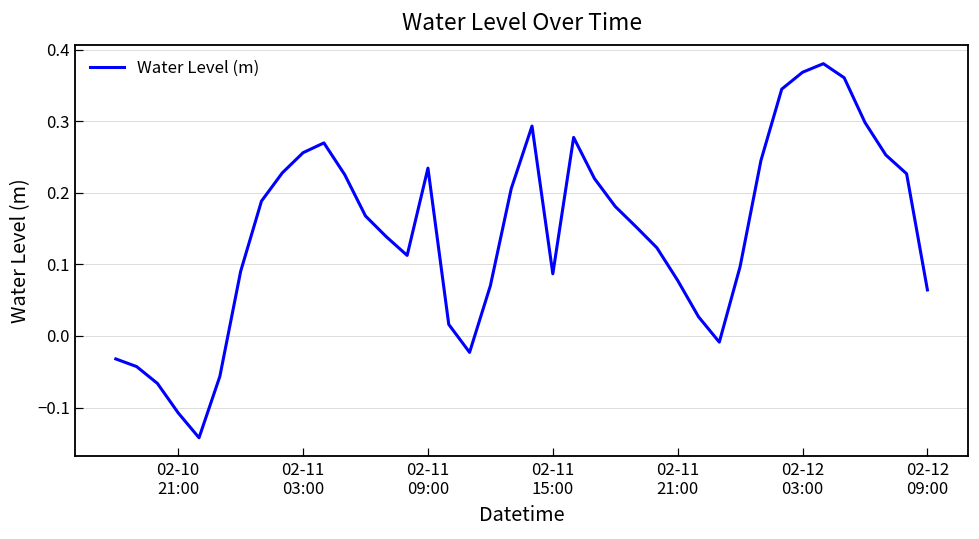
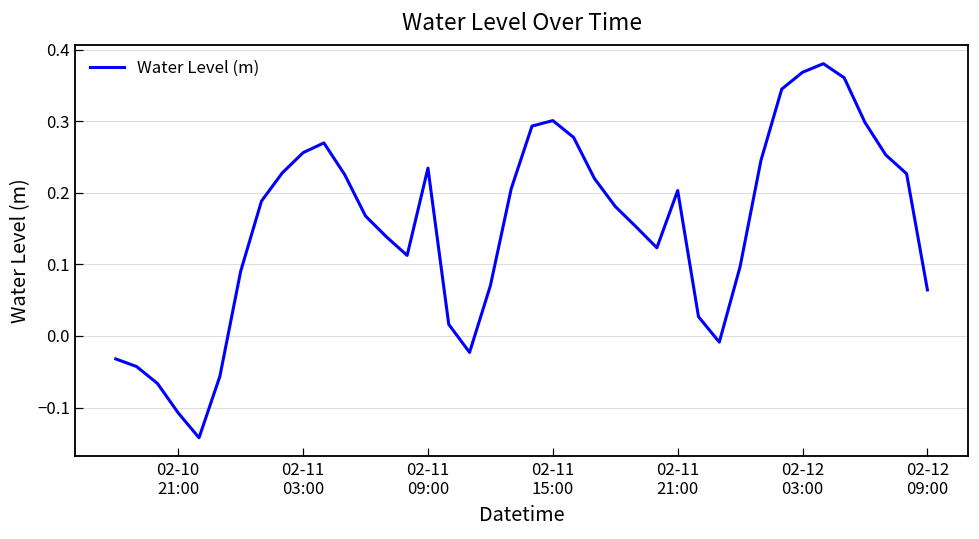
02-11 15:00: 0.09 -> 0.30
02-11 21:00: 0.08 -> 0.20
